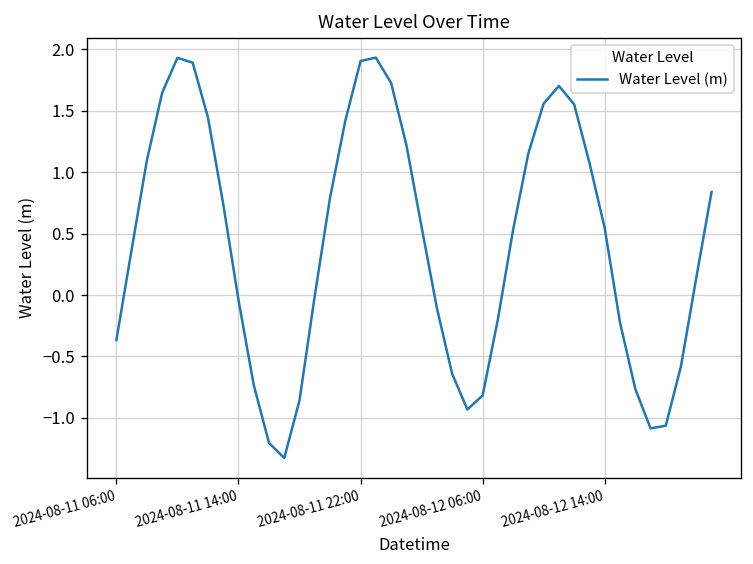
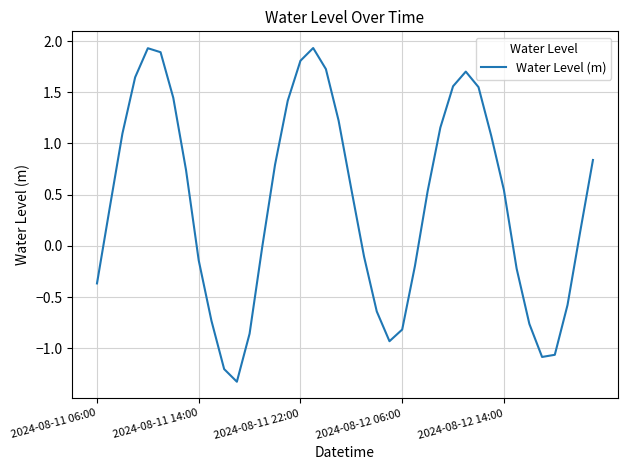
2024-08-11 14:00: -0.04 -> -0.14
2024-08-11 22:00: 1.90 -> 1.81
